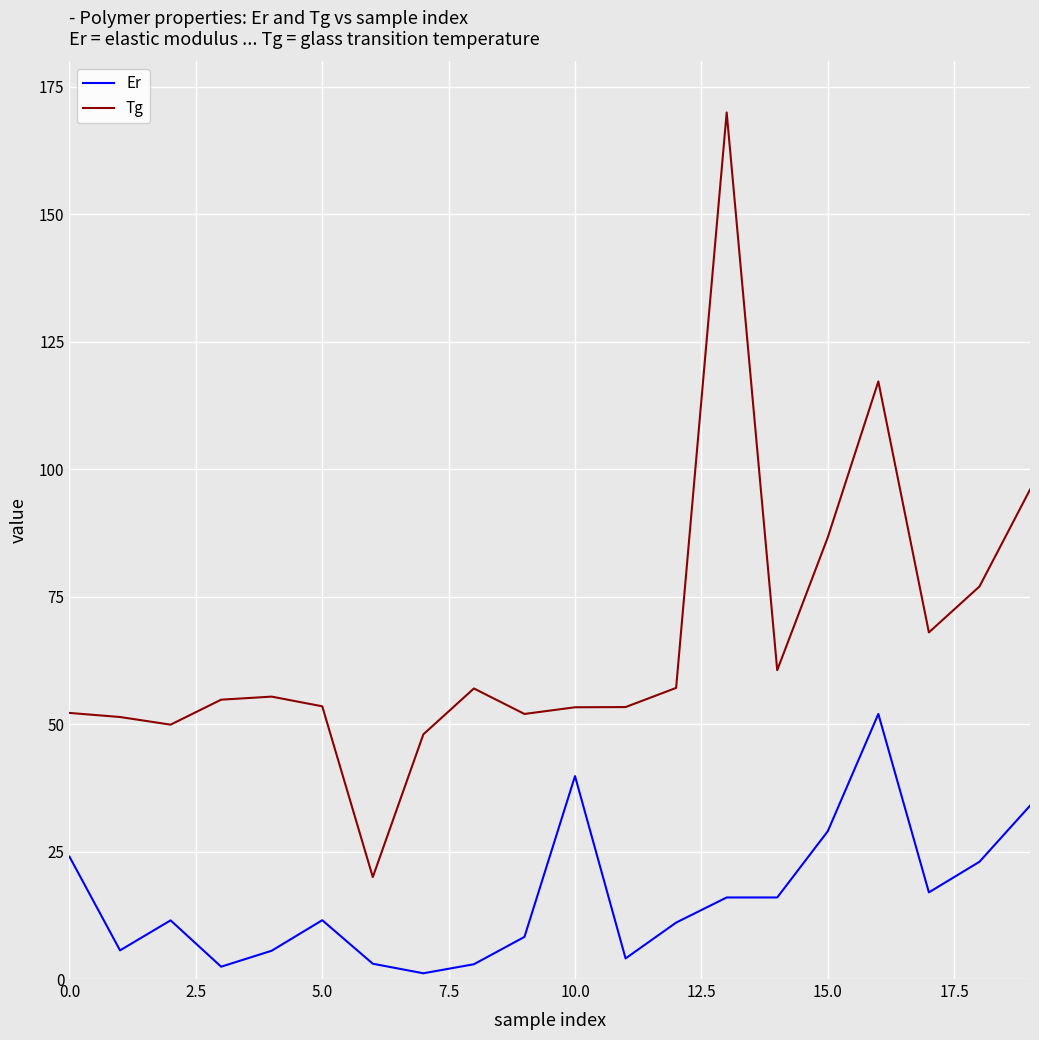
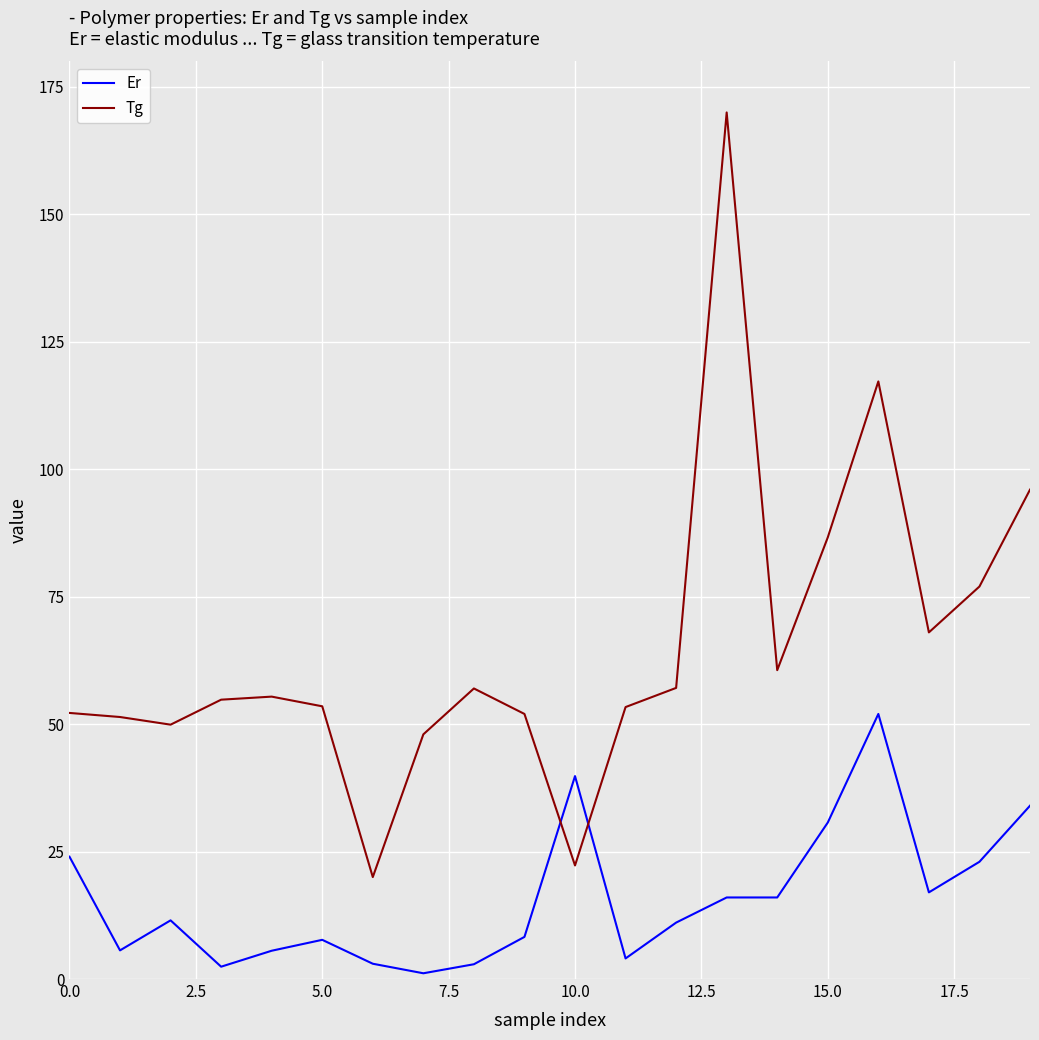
Er, 5.0: 12 -> 8
Tg, 10.0: 53 -> 22
Er, 15.0: 29 -> 31
